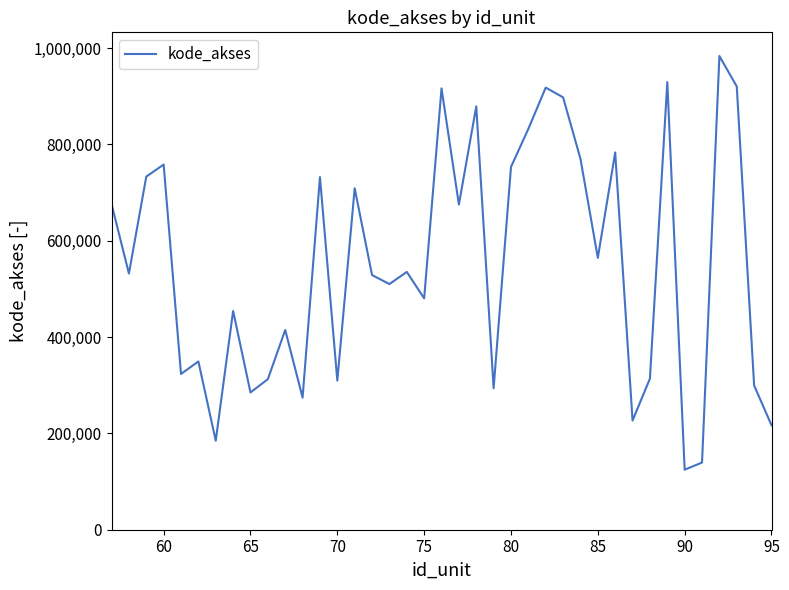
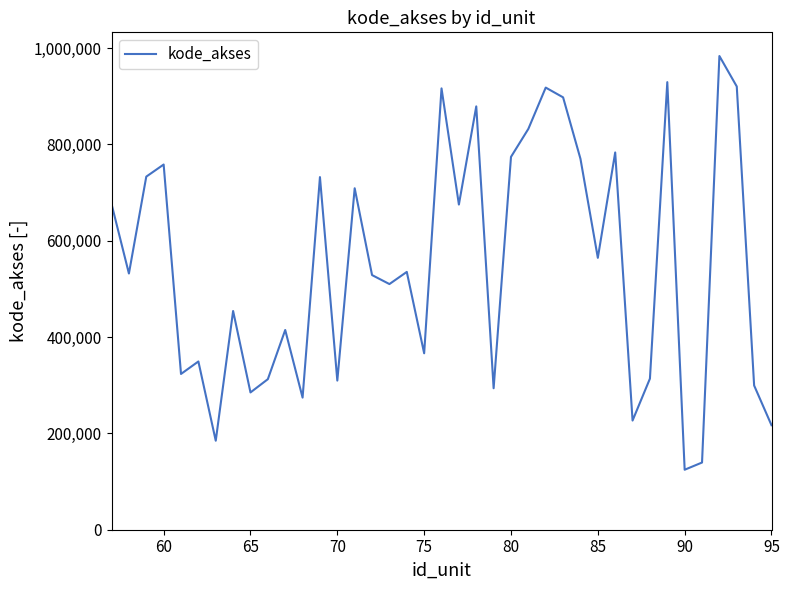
75: 480,000 -> 370,000
80: 750,000 -> 770,000
